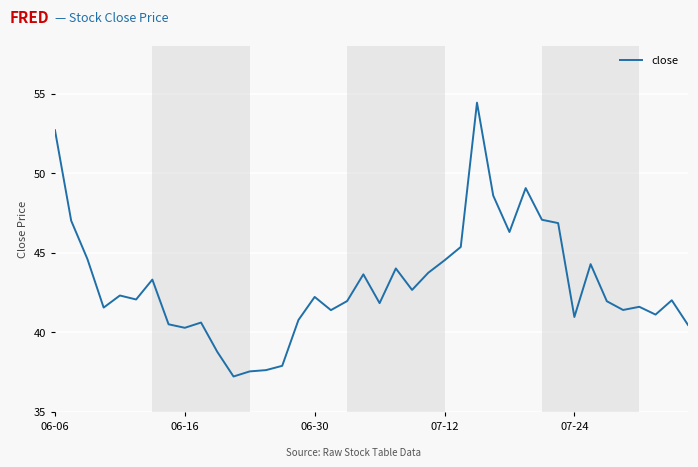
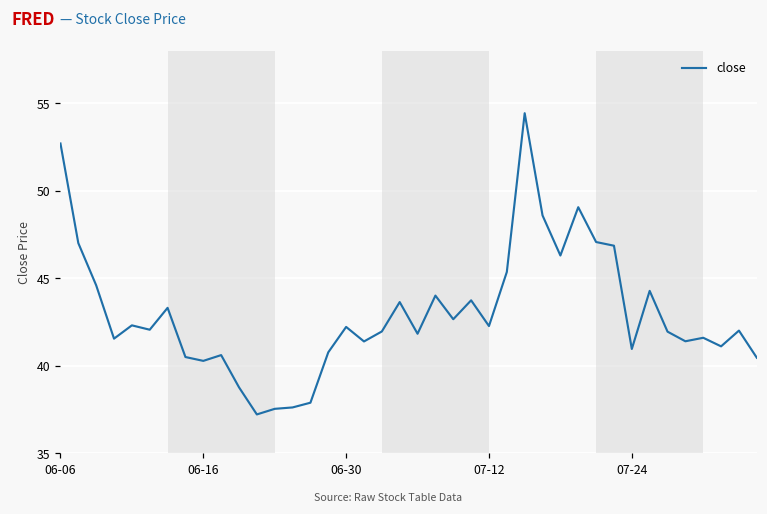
07-12: 44.5 -> 42.3
